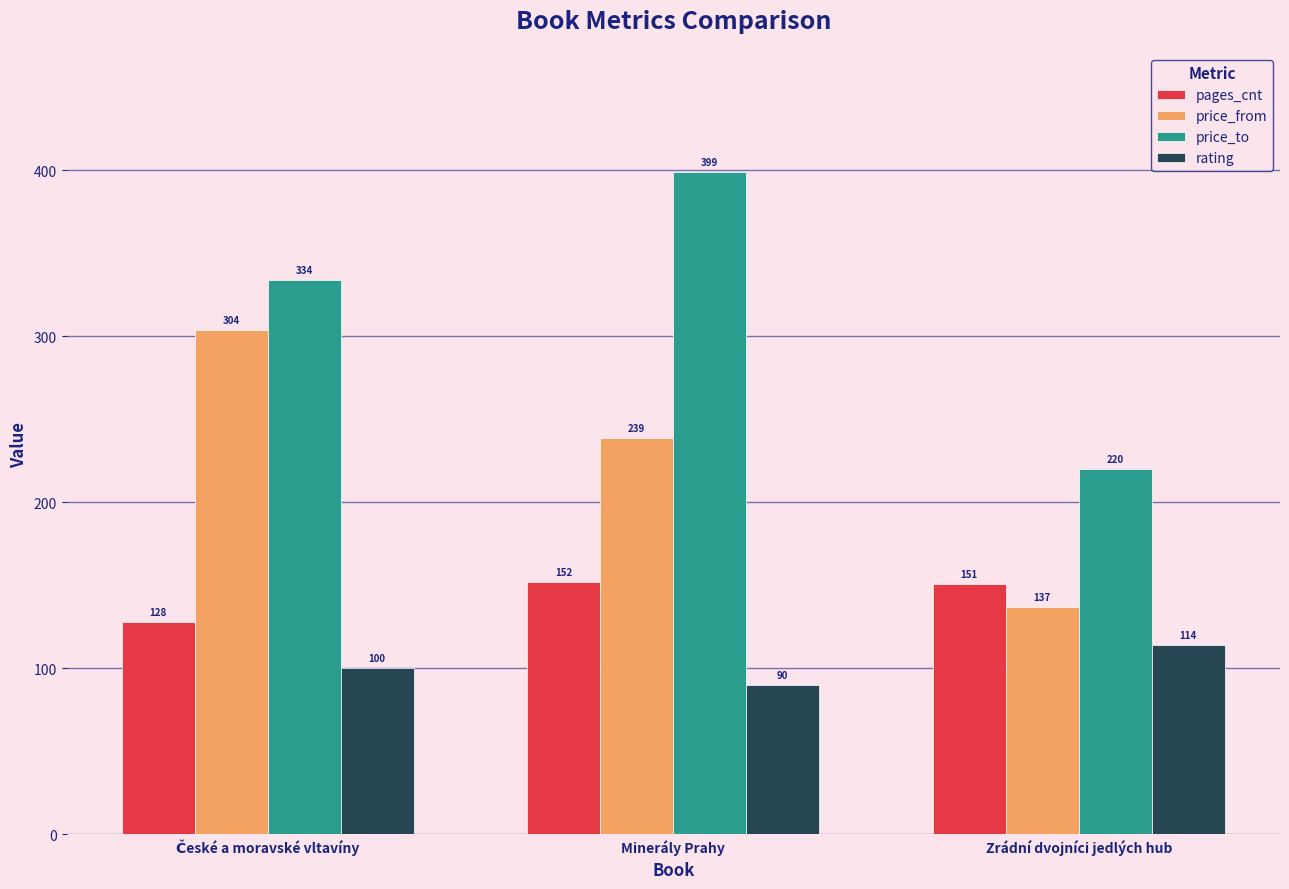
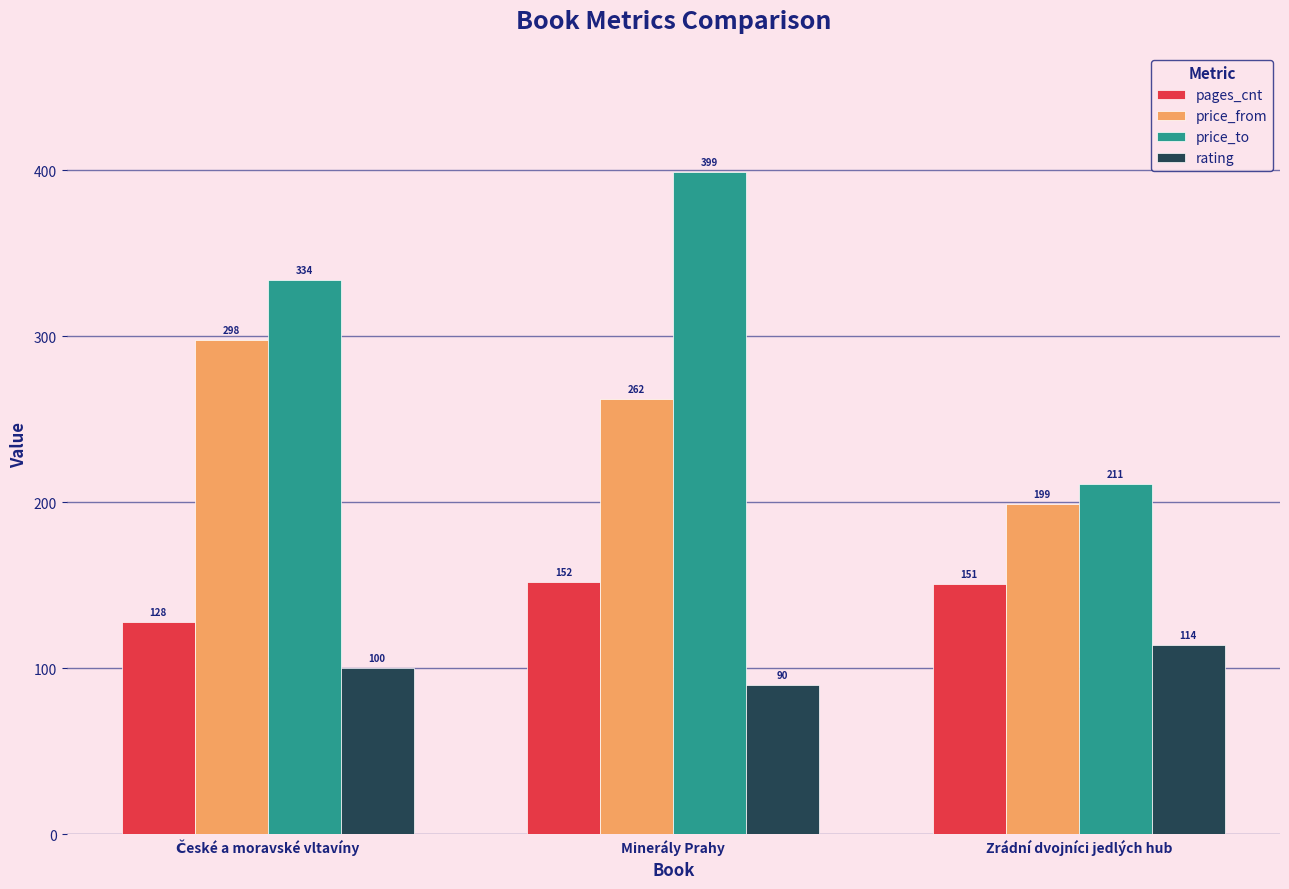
price_from, České a moravské vltavíny: 304 -> 298
price_from, Minerály Prahy: 239 -> 262
price_from, Zrádní dvojníci jedlých hub: 137 -> 199
price_to, Zrádní dvojníci jedlých hub: 220 -> 211
